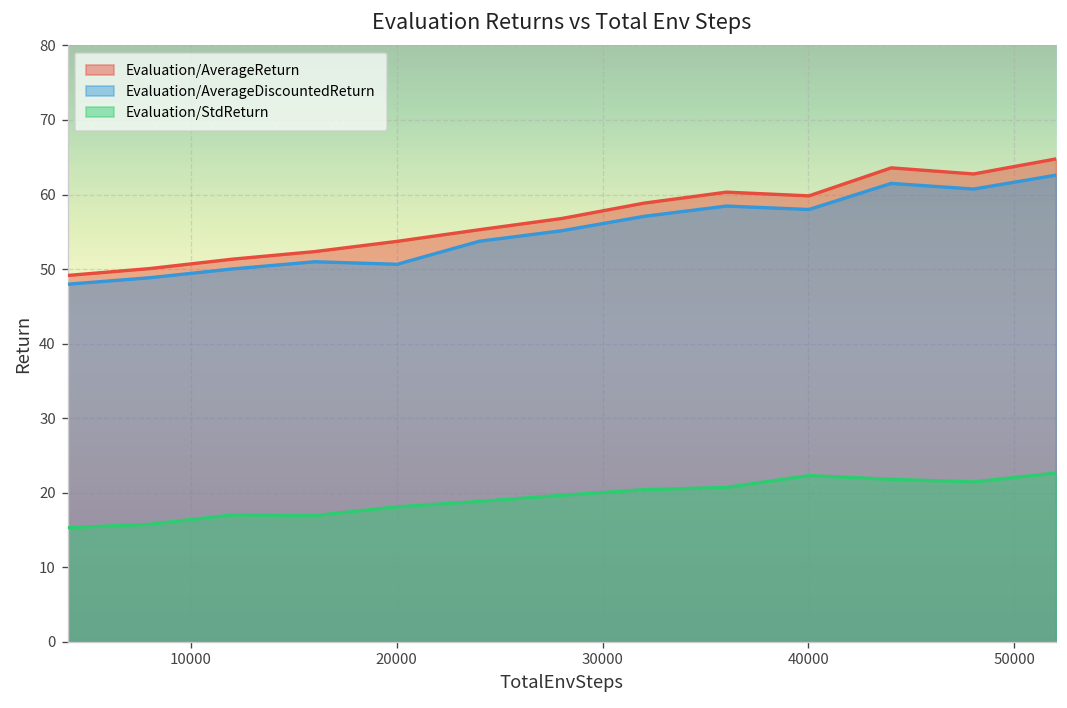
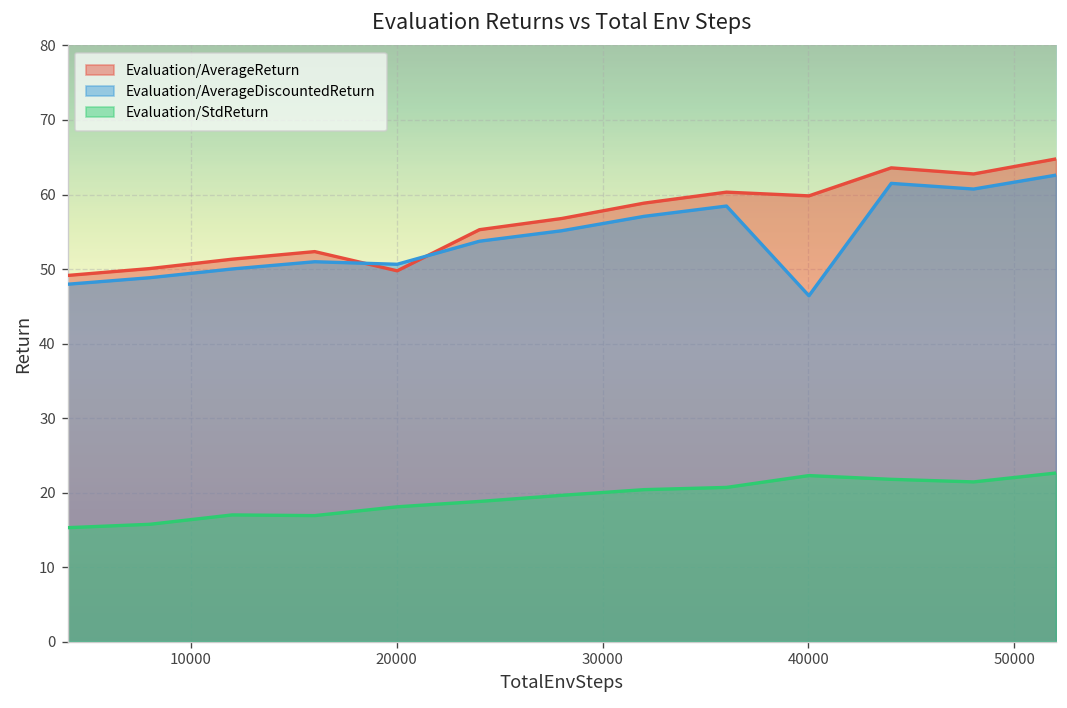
Evaluation/AverageReturn, 20000: 54 -> 50
Evaluation/AverageDiscountedReturn, 40000: 58 -> 46
